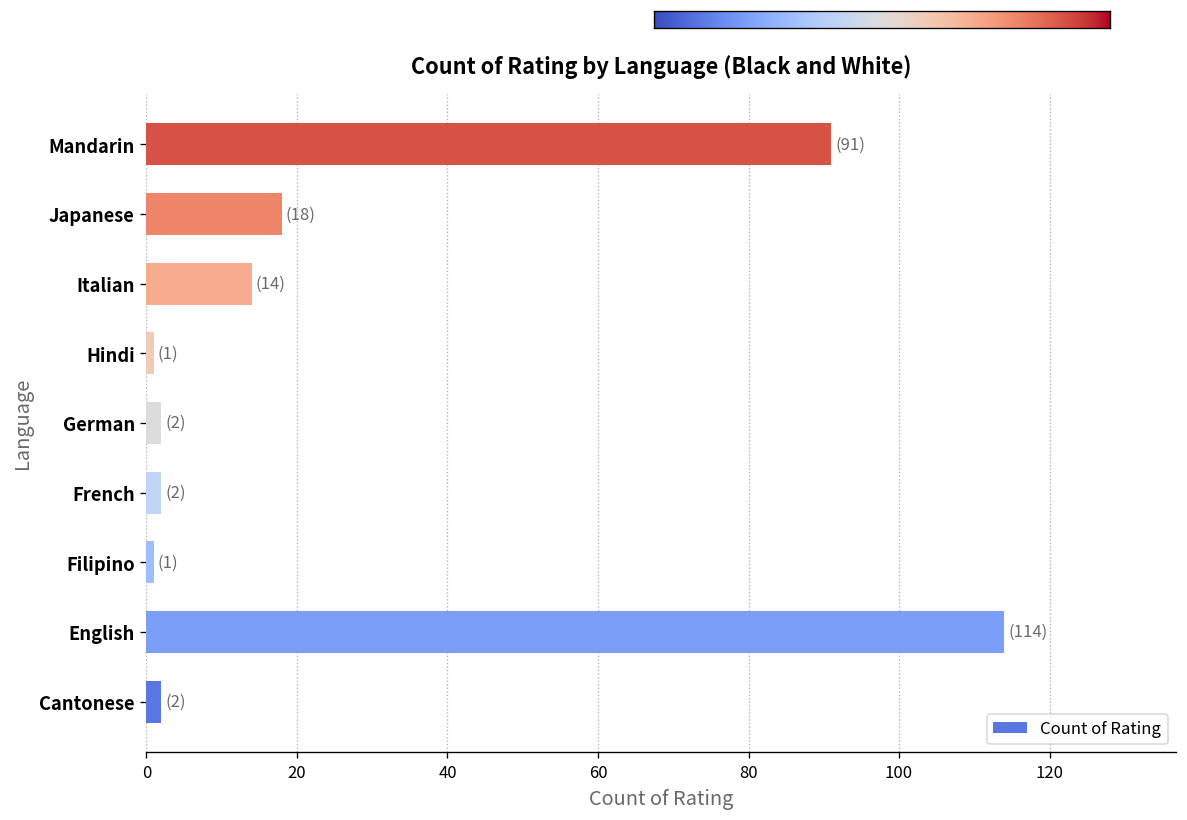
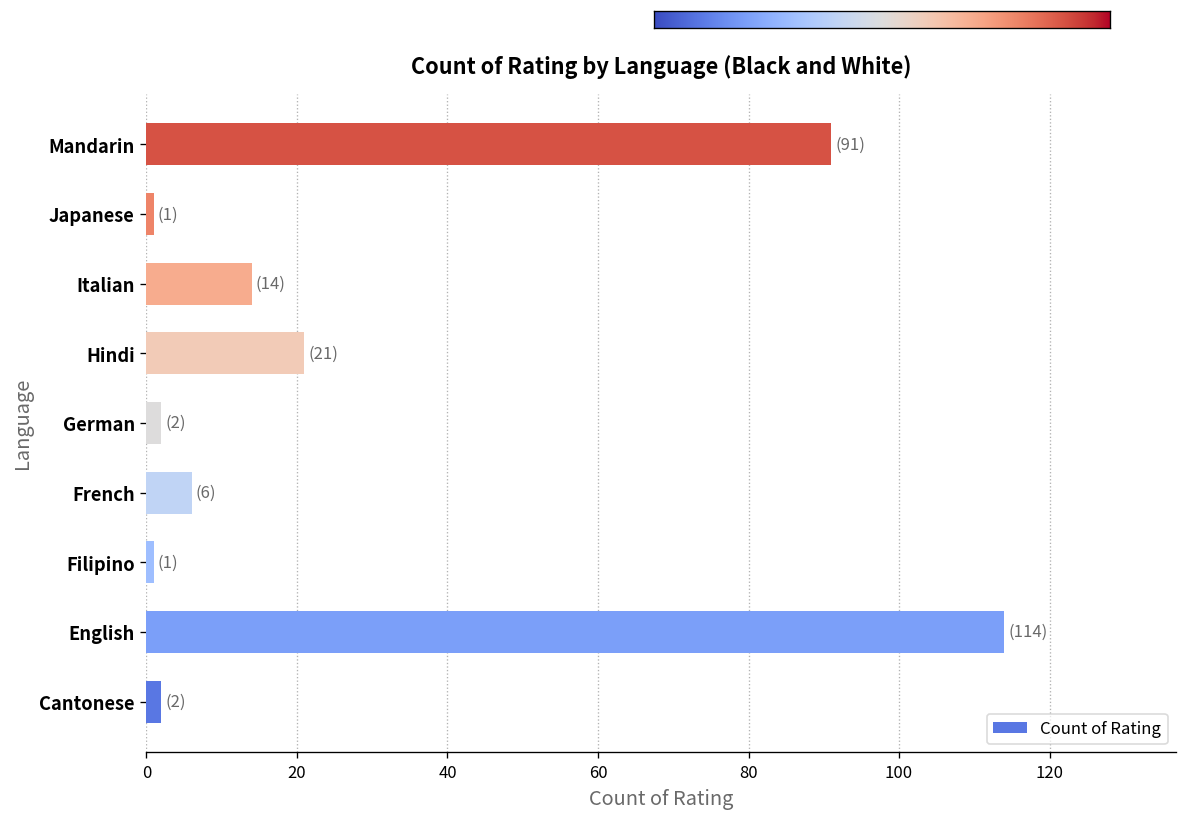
Japanese: (18) -> (1)
Hindi: (1) -> (21)
French: (2) -> (6)
